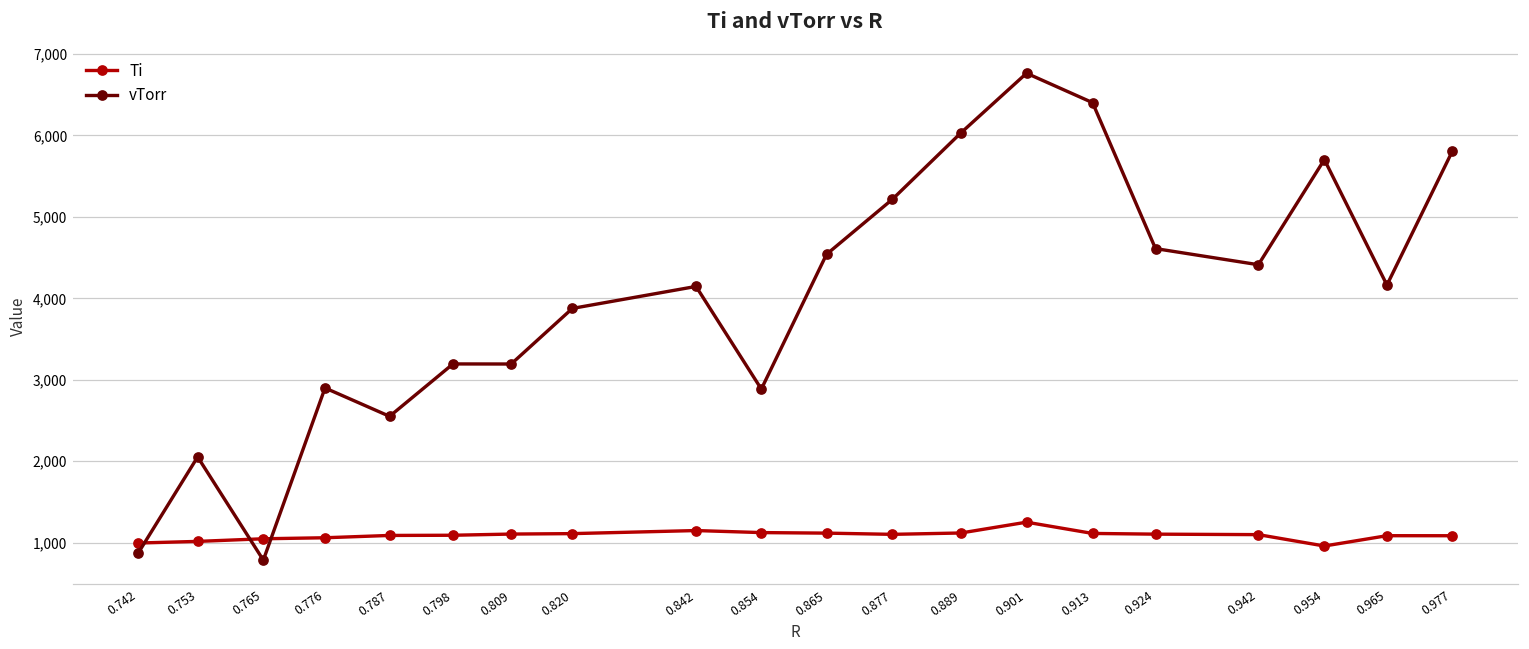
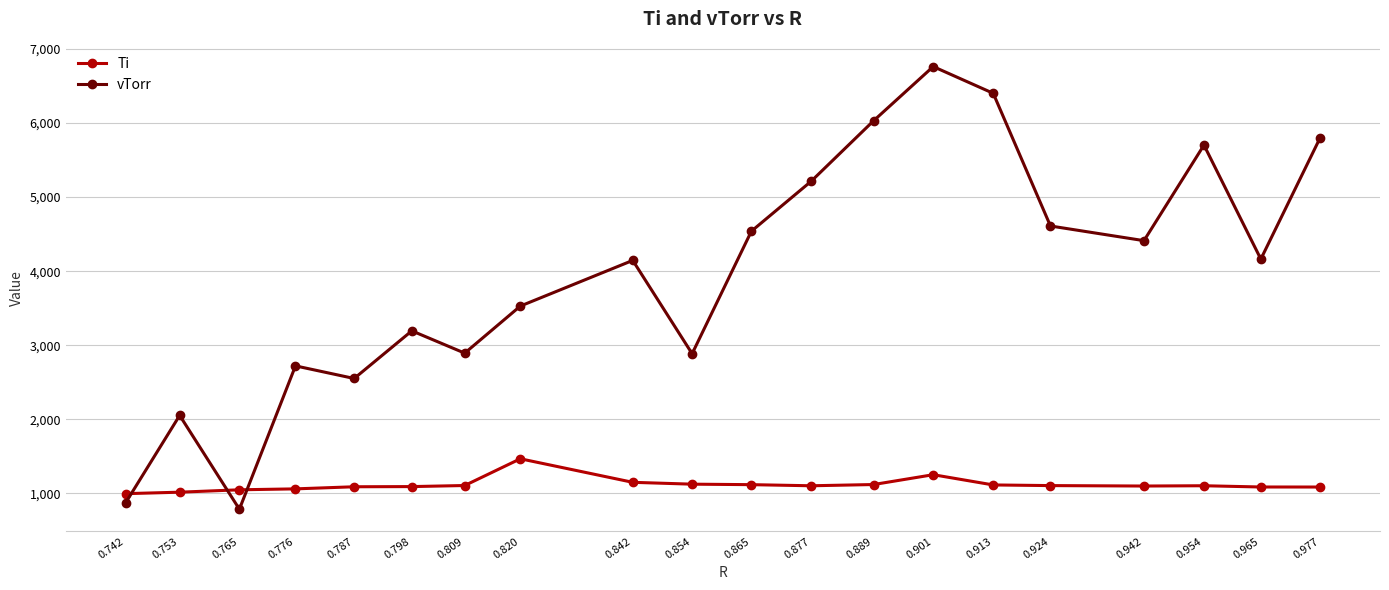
vTorr, 0.776: 2,900 -> 2,700
vTorr, 0.809: 3,200 -> 2,900
Ti, 0.820: 1,100 -> 1,500
vTorr, 0.820: 3,900 -> 3,500
Ti, 0.954: 1,000 -> 1,100
